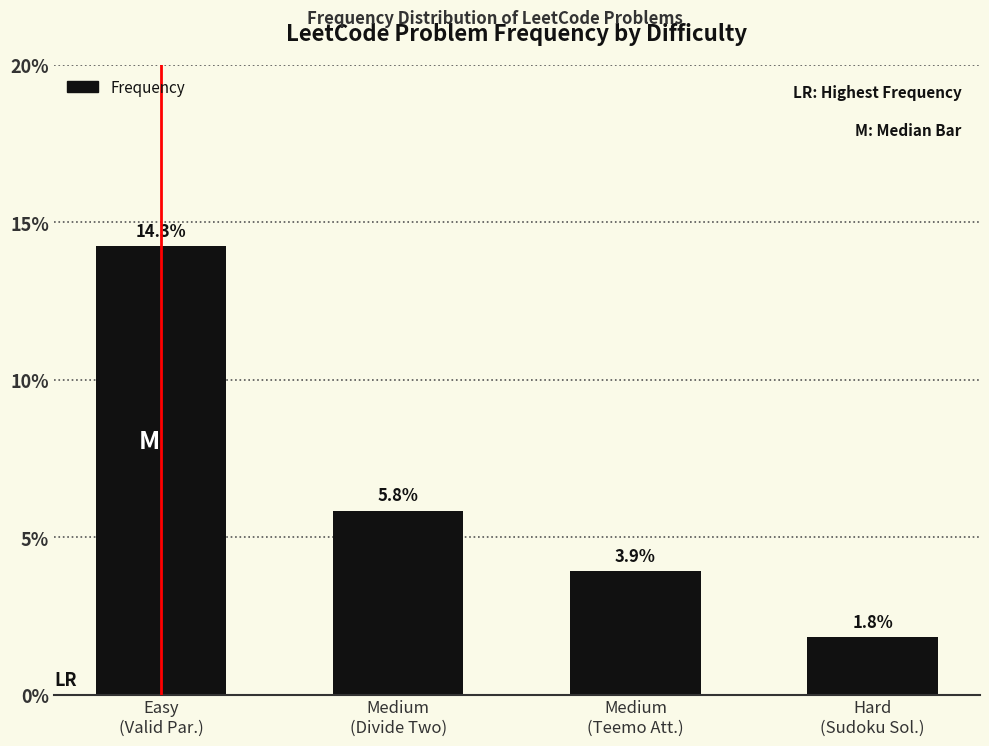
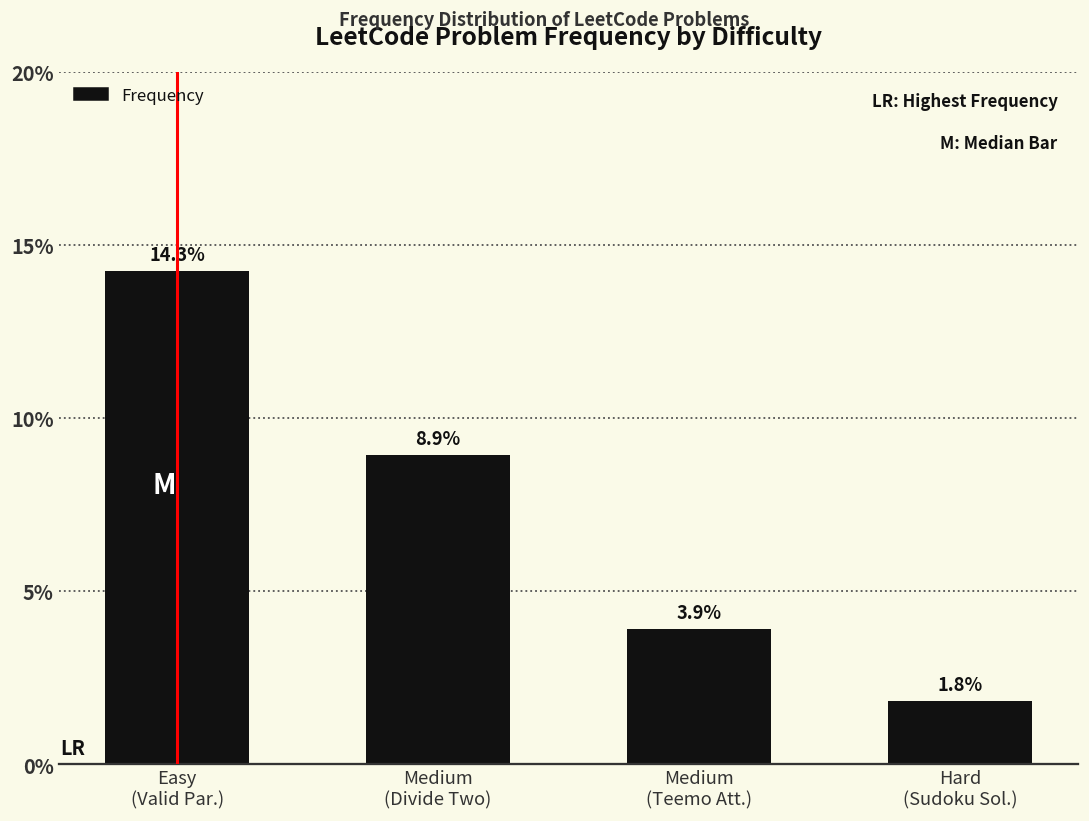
Medium (Divide Two): 5.8% -> 8.9%
